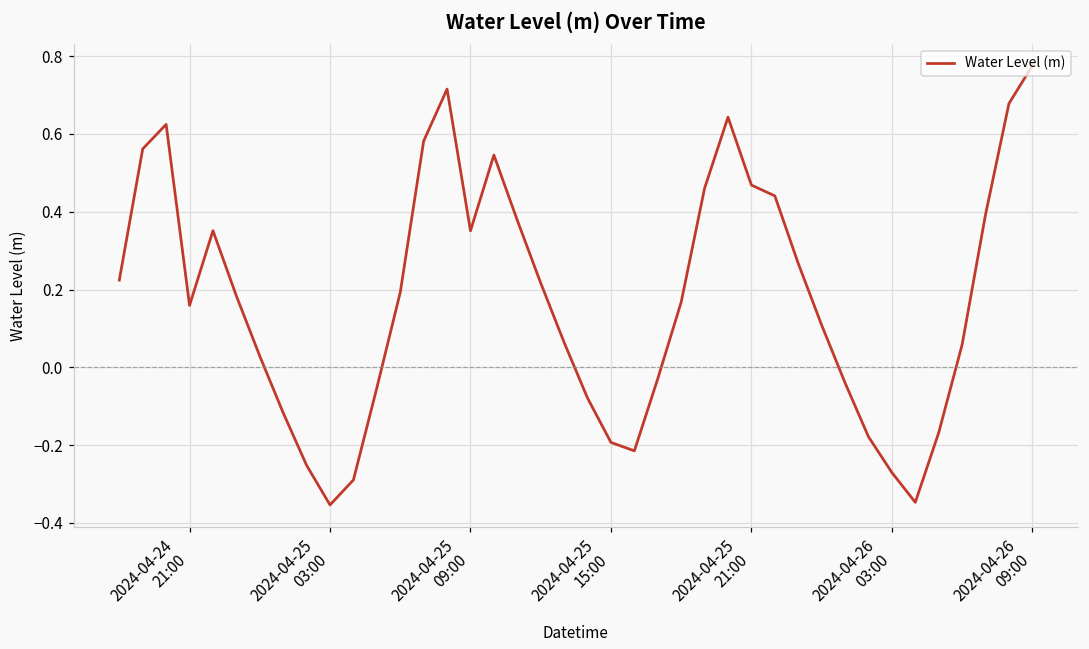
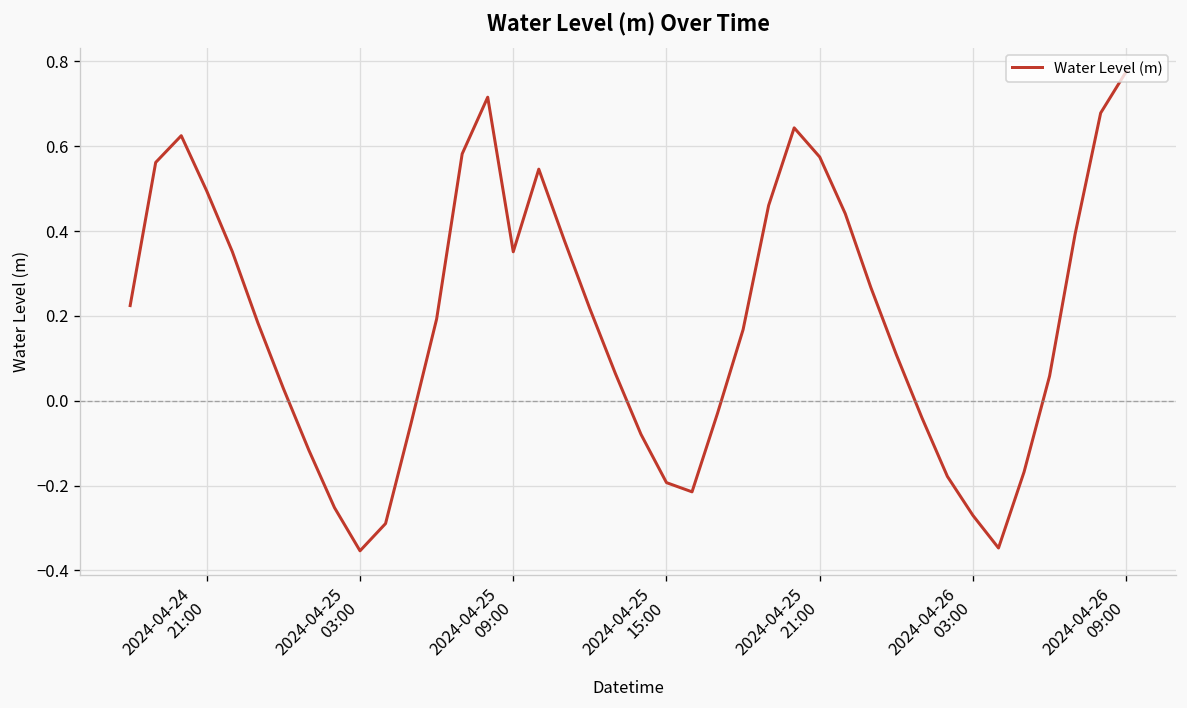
2024-04-24 21:00: 0.16 -> 0.49
2024-04-25 21:00: 0.47 -> 0.57
